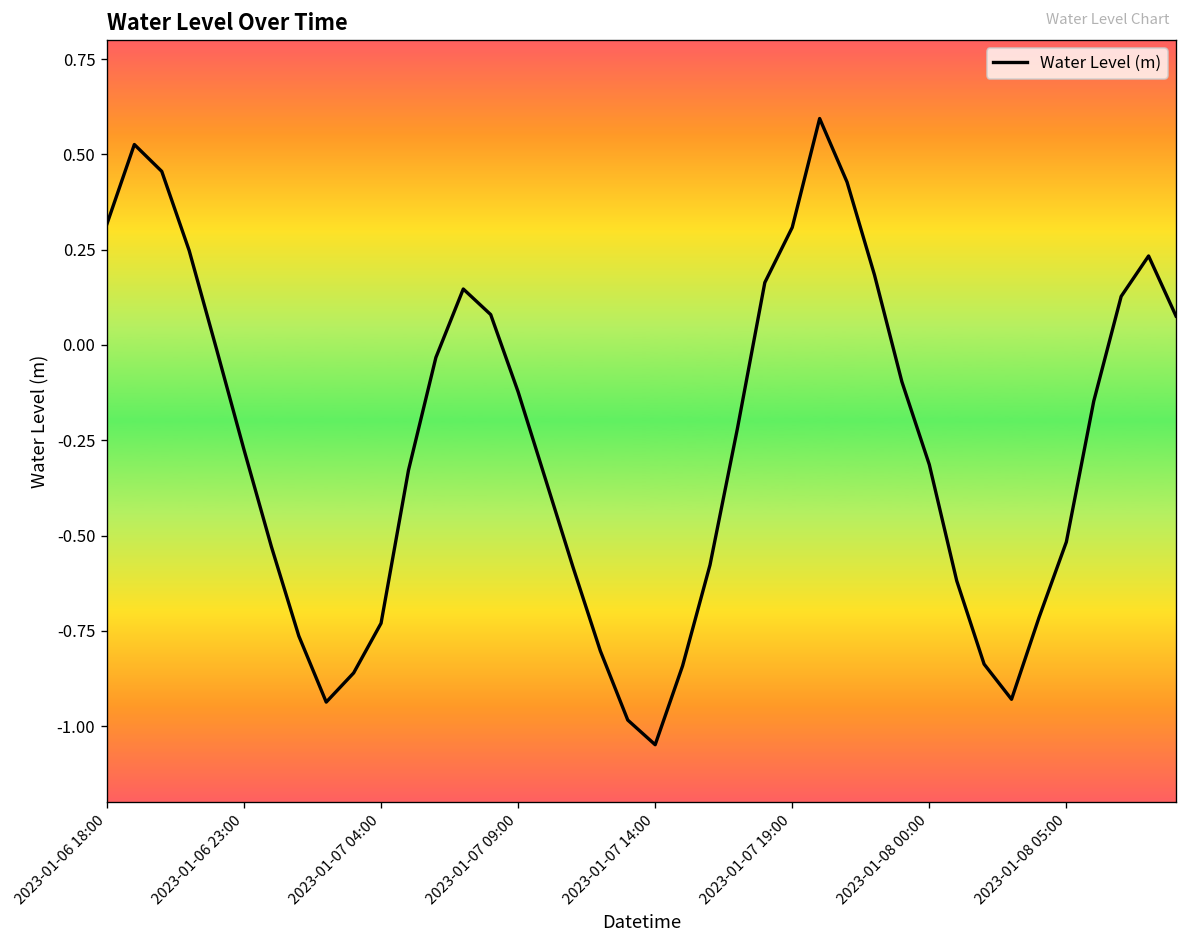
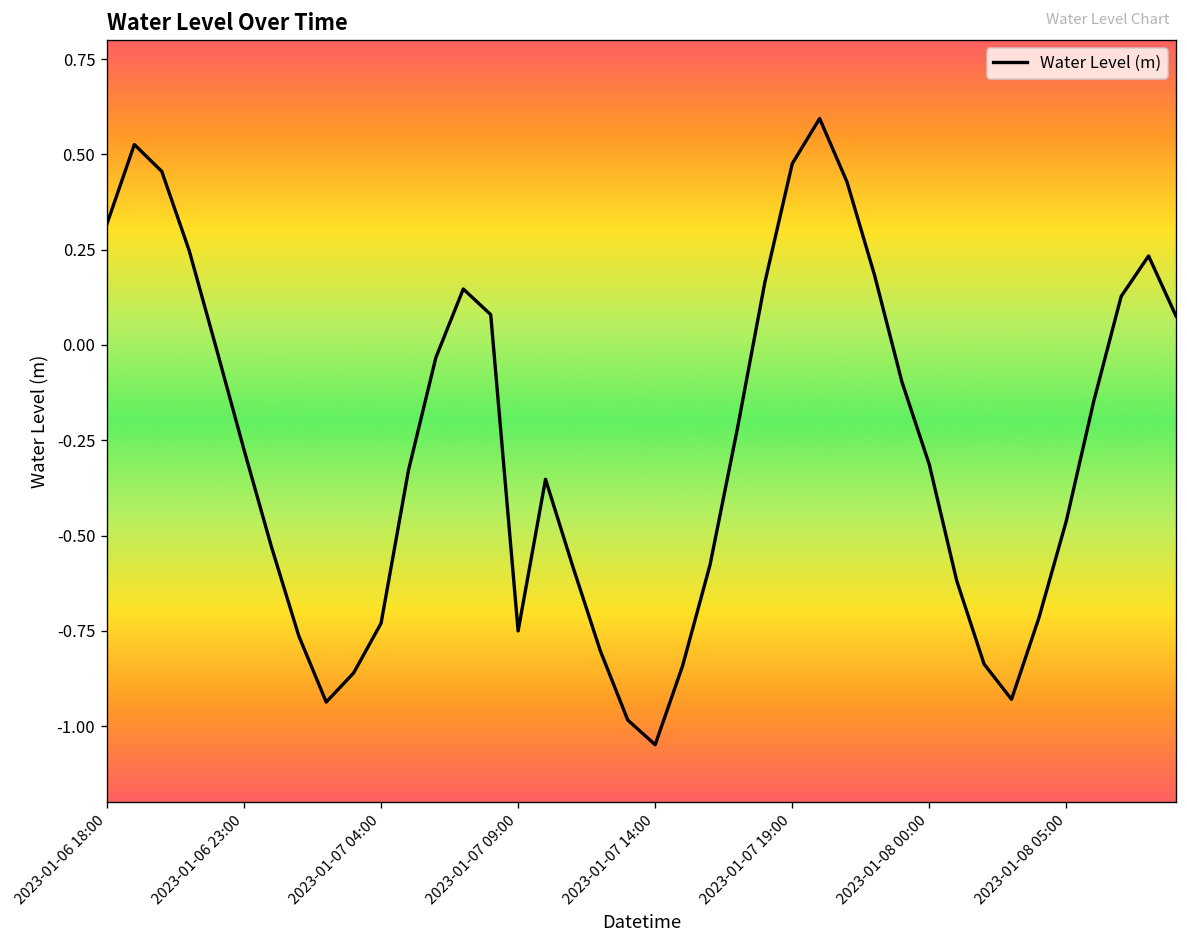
2023-01-07 09:00: -0.12 -> -0.75
2023-01-07 19:00: 0.31 -> 0.48
2023-01-08 05:00: -0.52 -> -0.46
